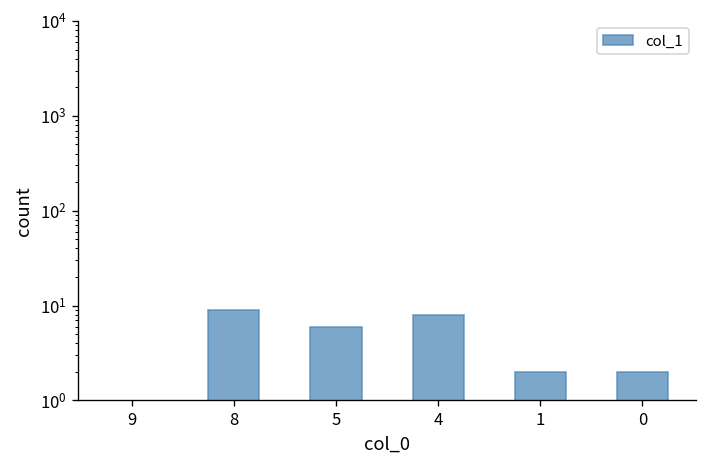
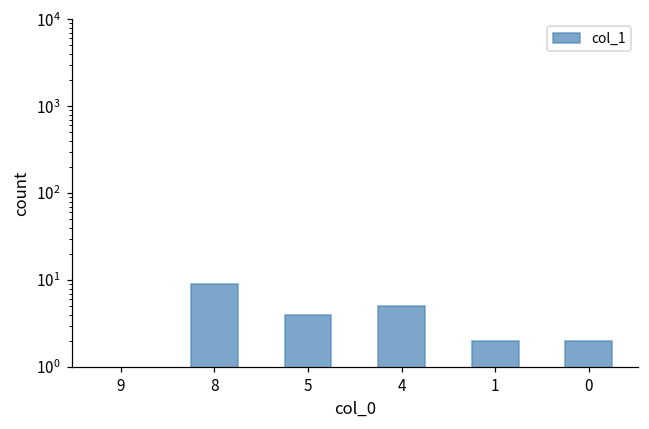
5: 6 -> 4
4: 8 -> 5
